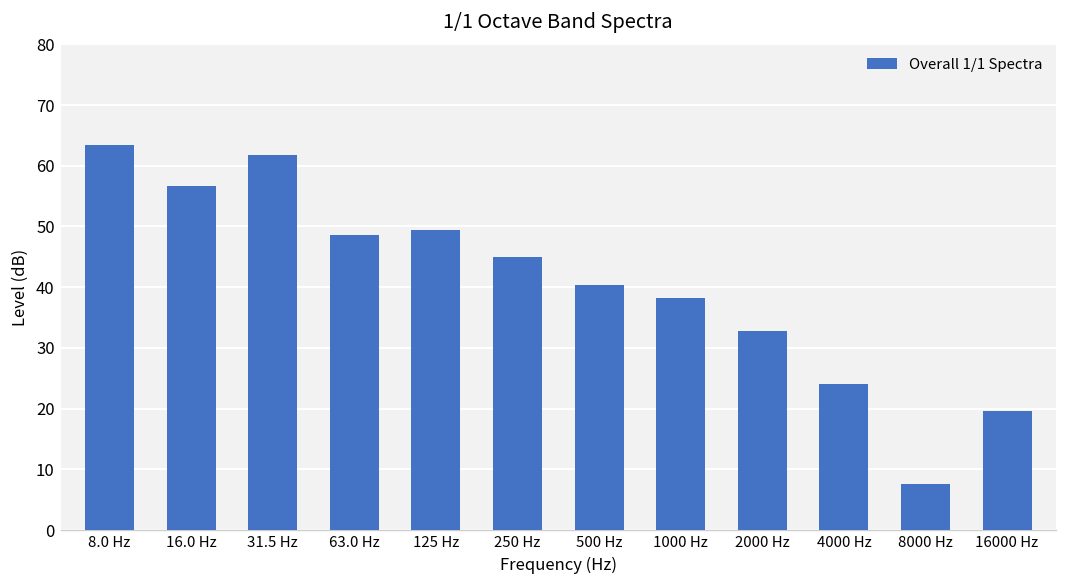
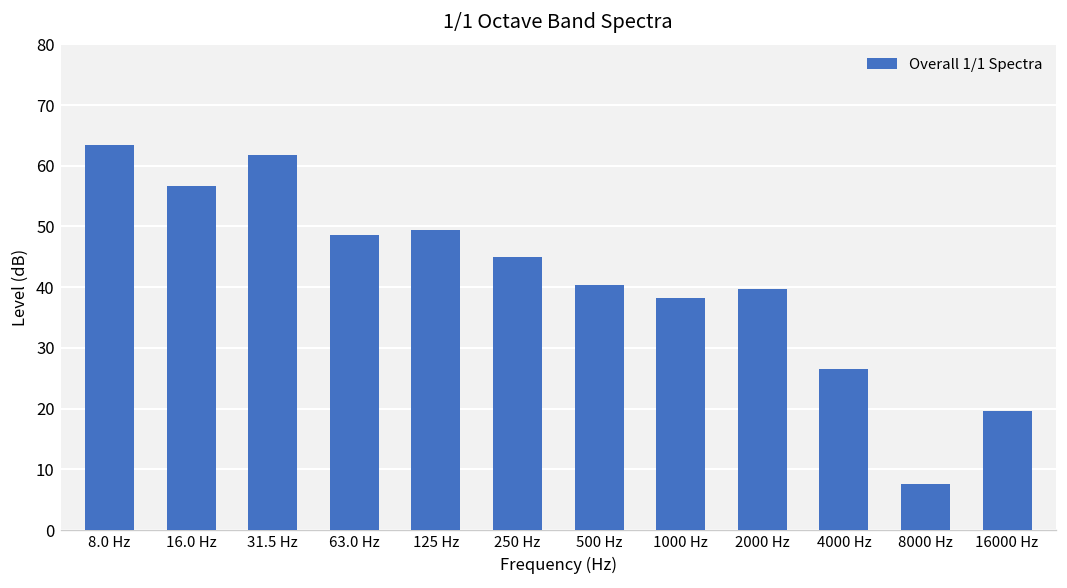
2000 Hz: 33 -> 40
4000 Hz: 24 -> 27
